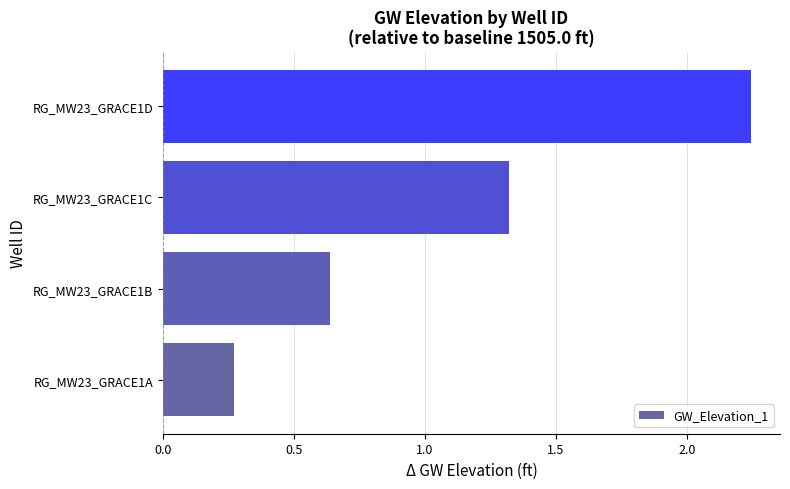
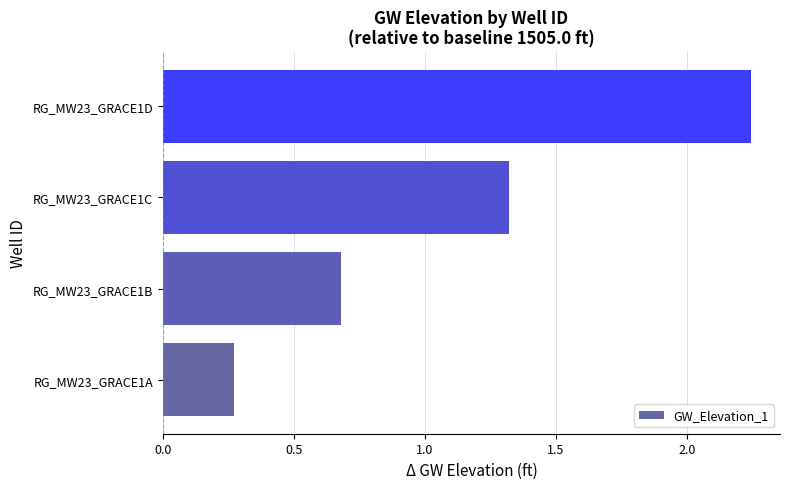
RG_MW23_GRACE1B: 0.64 -> 0.68
